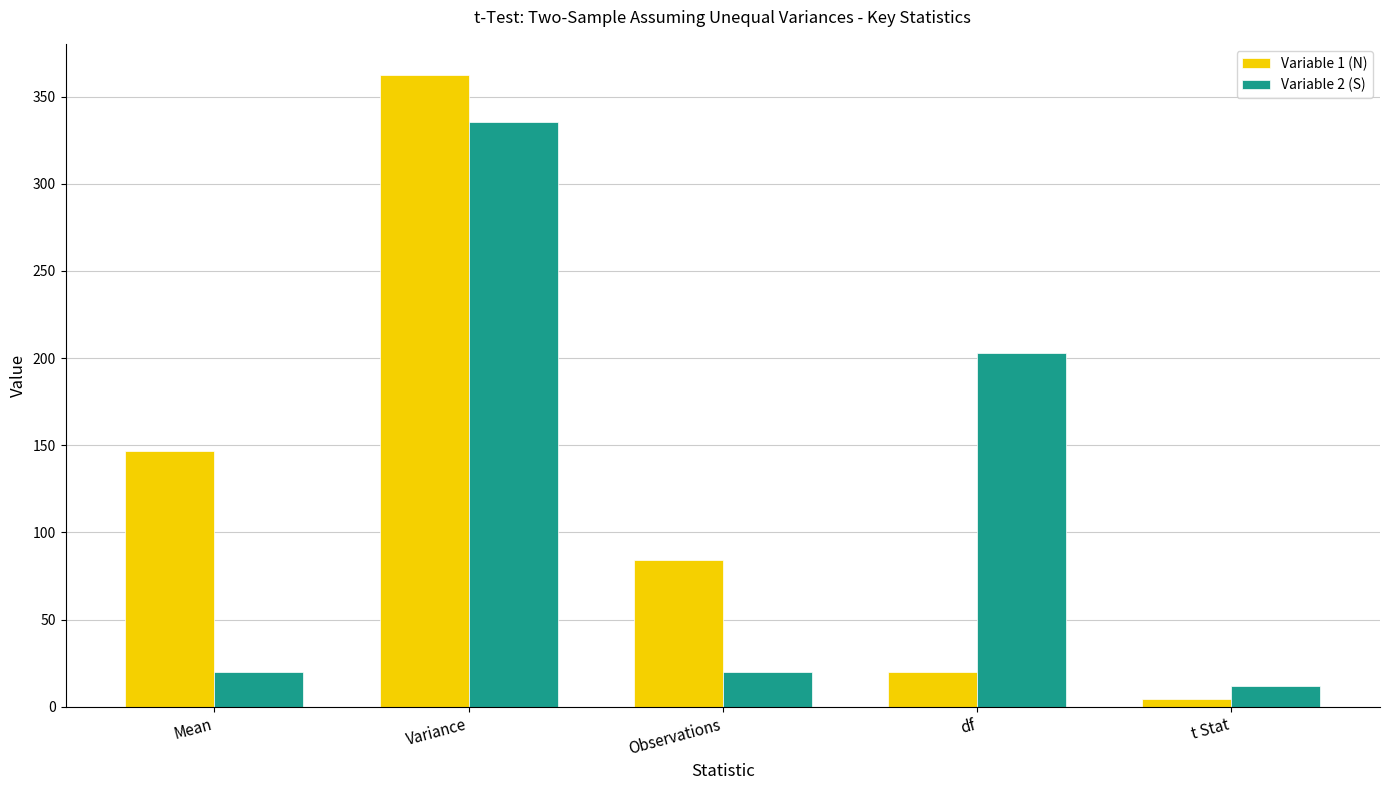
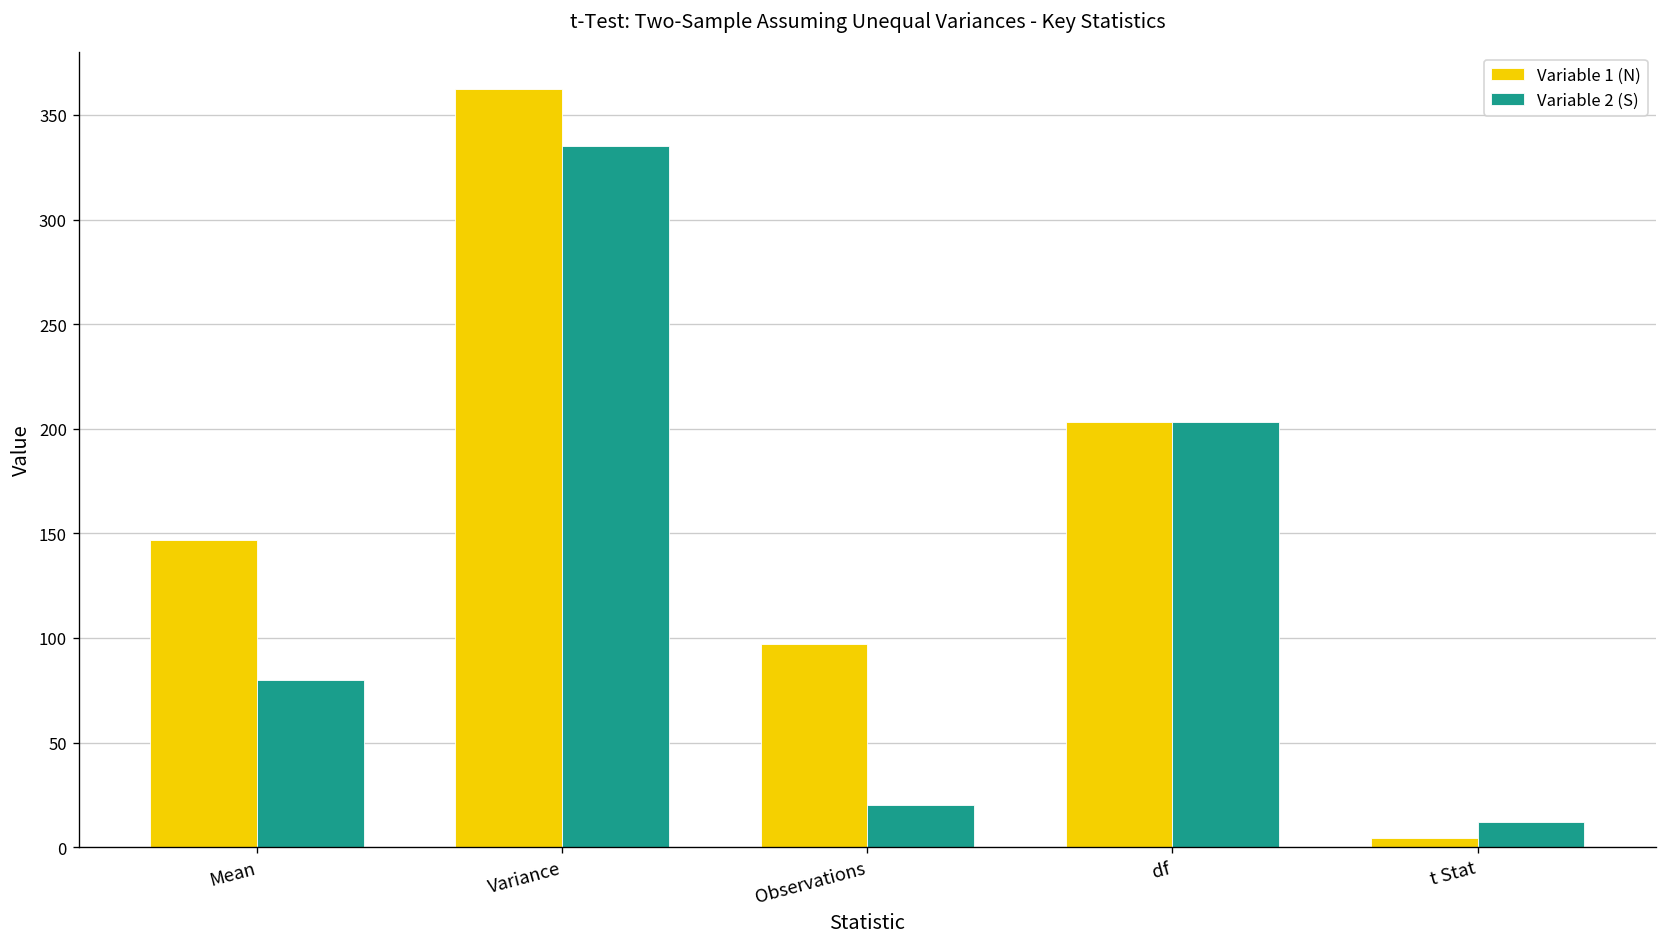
Variable 2 (S), Mean: 20 -> 80
Variable 1 (N), Observations: 84 -> 97
Variable 1 (N), df: 20 -> 203
